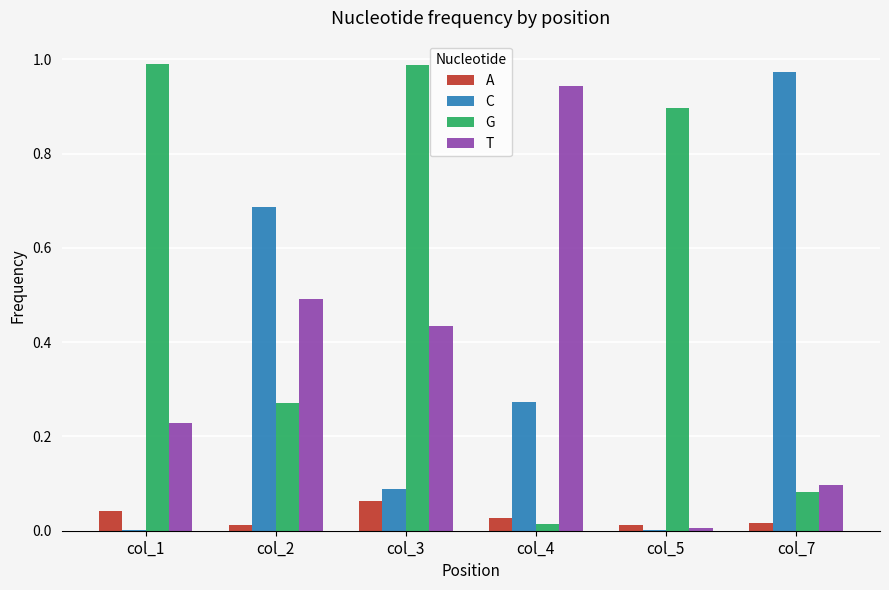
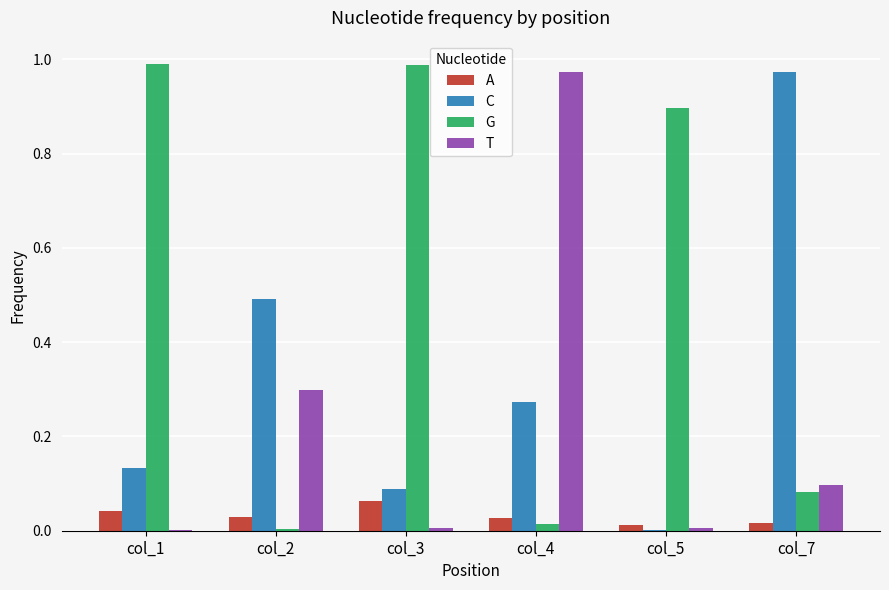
C, col_1: 0.00 -> 0.13
T, col_1: 0.23 -> 0.00
A, col_2: 0.01 -> 0.03
C, col_2: 0.69 -> 0.49
G, col_2: 0.27 -> 0.00
T, col_2: 0.49 -> 0.30
T, col_3: 0.43 -> 0.01
T, col_4: 0.94 -> 0.97
